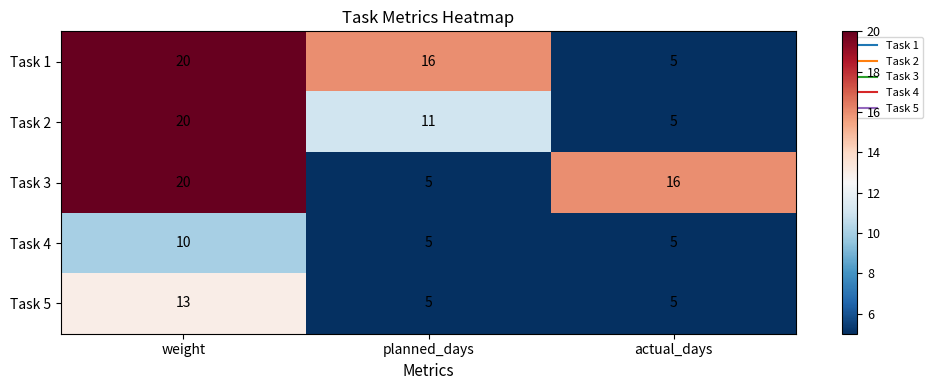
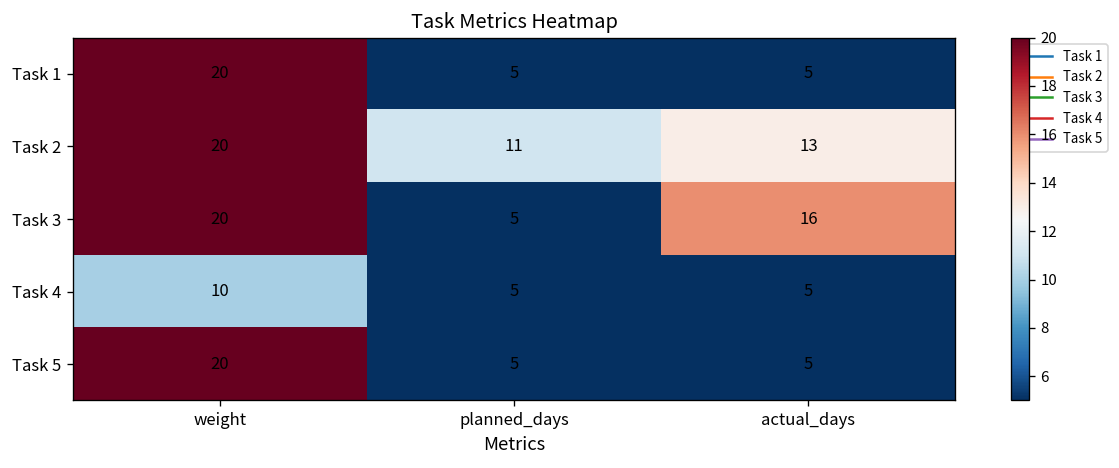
Task 1, planned_days: 16 -> 5
Task 2, actual_days: 5 -> 13
Task 5, weight: 13 -> 20
